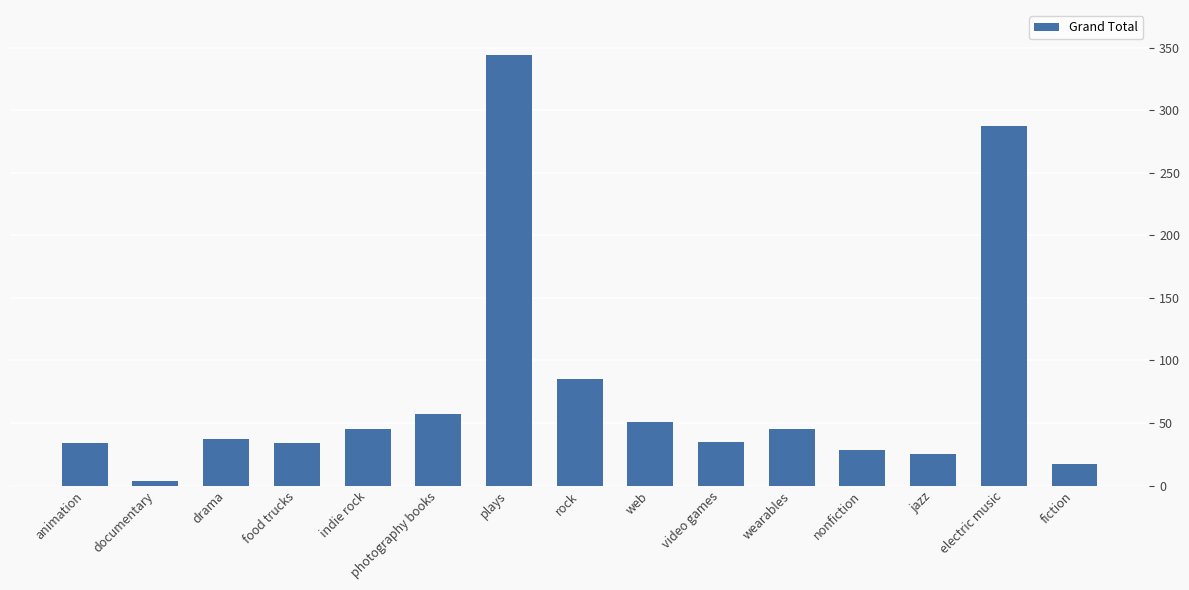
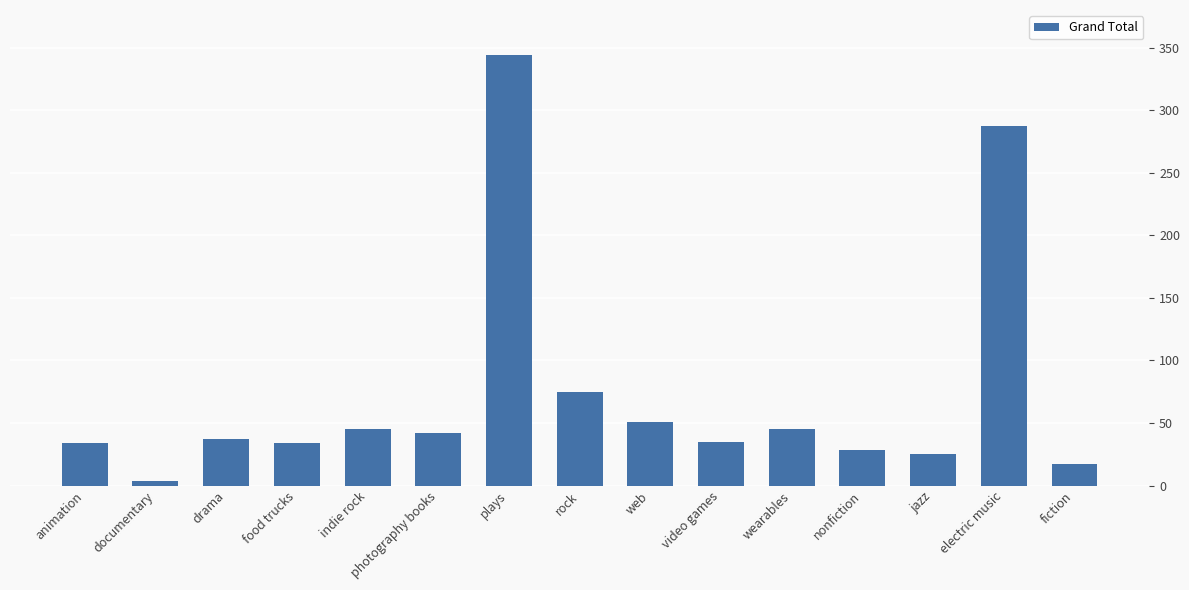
photography books: 57 -> 42
rock: 85 -> 75
